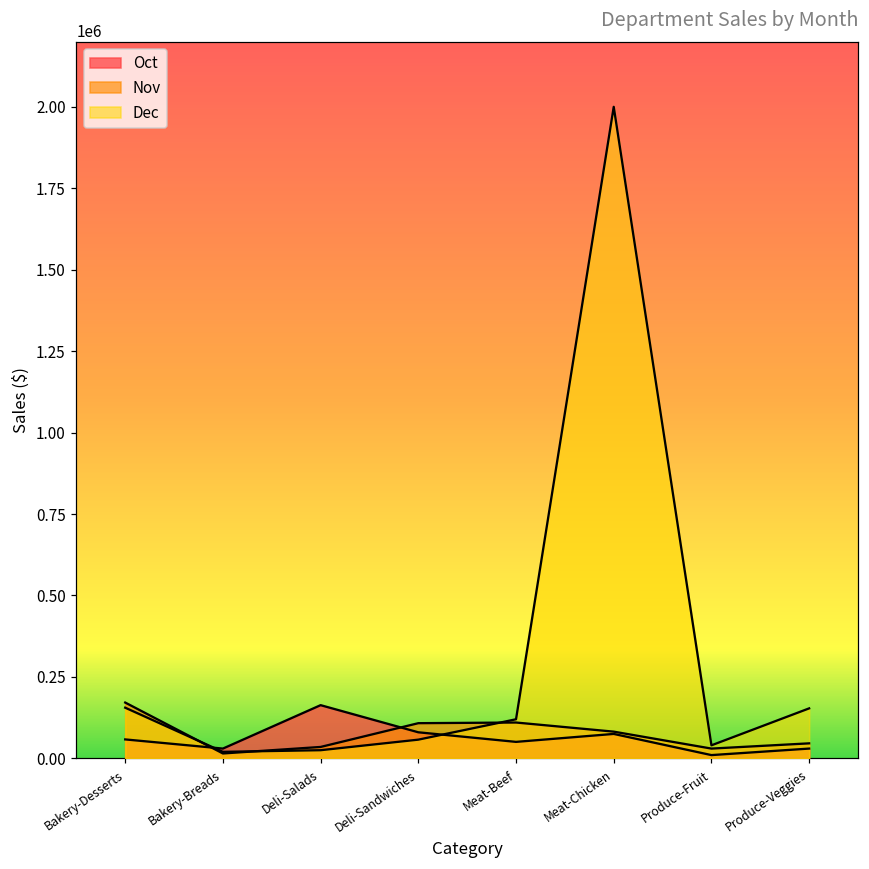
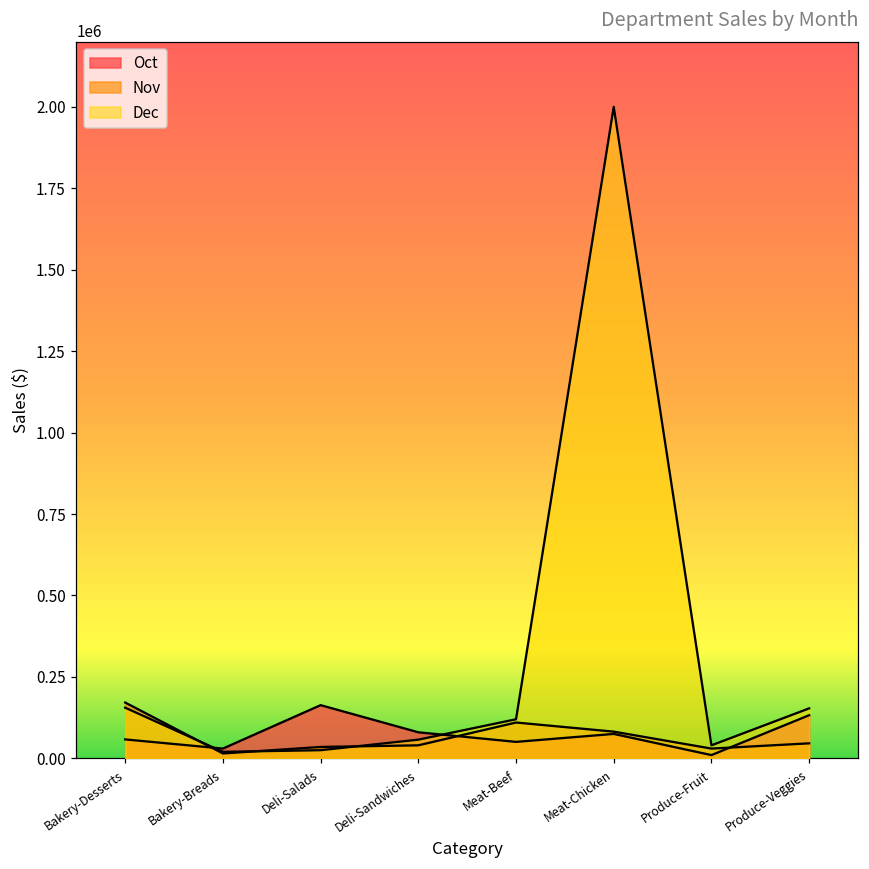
Nov, Deli-Sandwiches: 110000 -> 40000
Oct, Produce-Veggies: 30000 -> 130000
